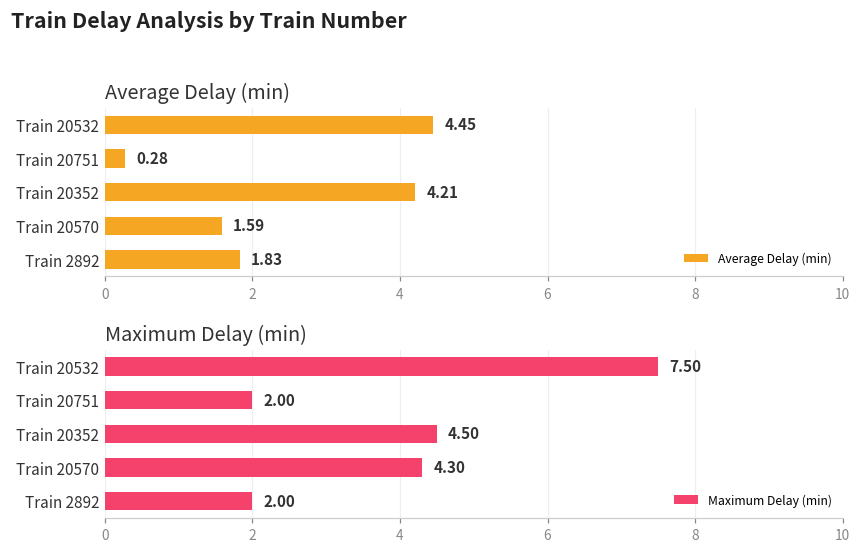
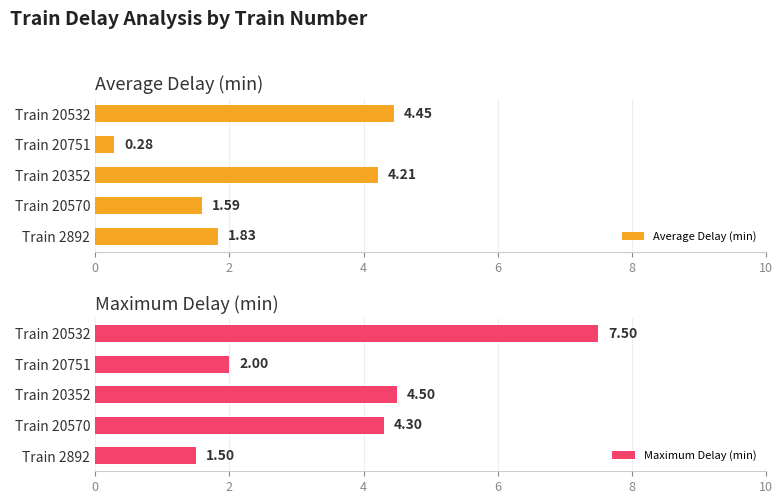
Maximum Delay (min), Train 2892: 2.00 -> 1.50
